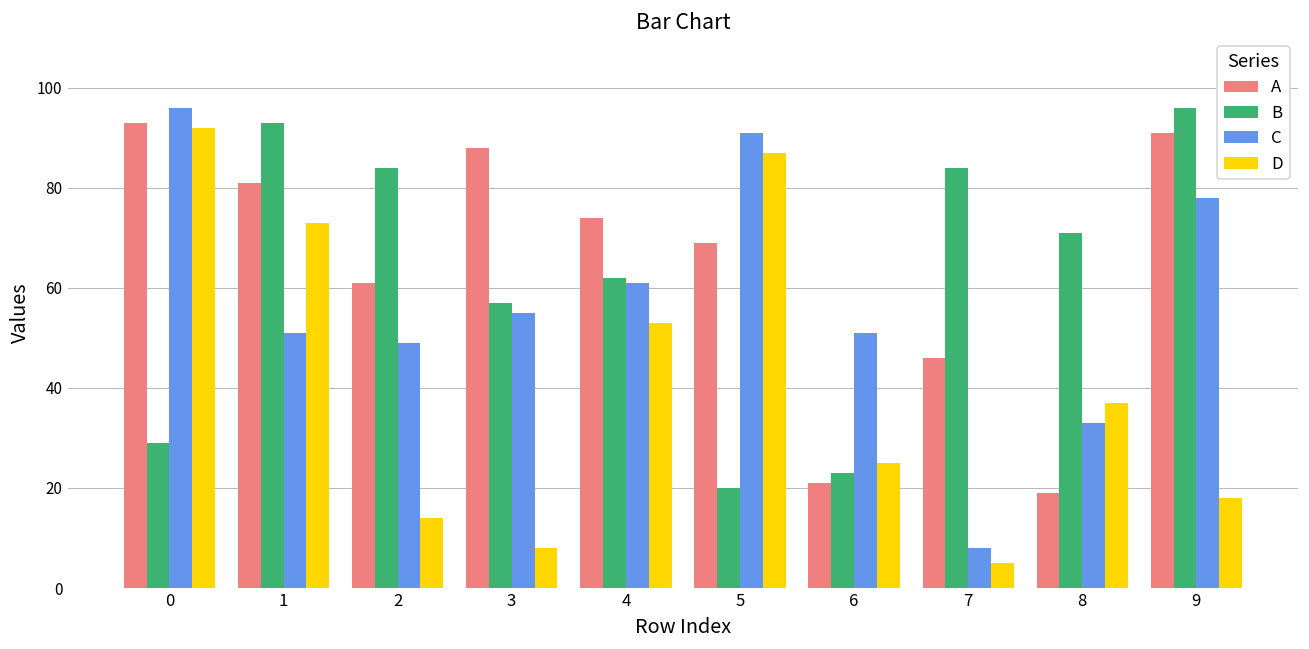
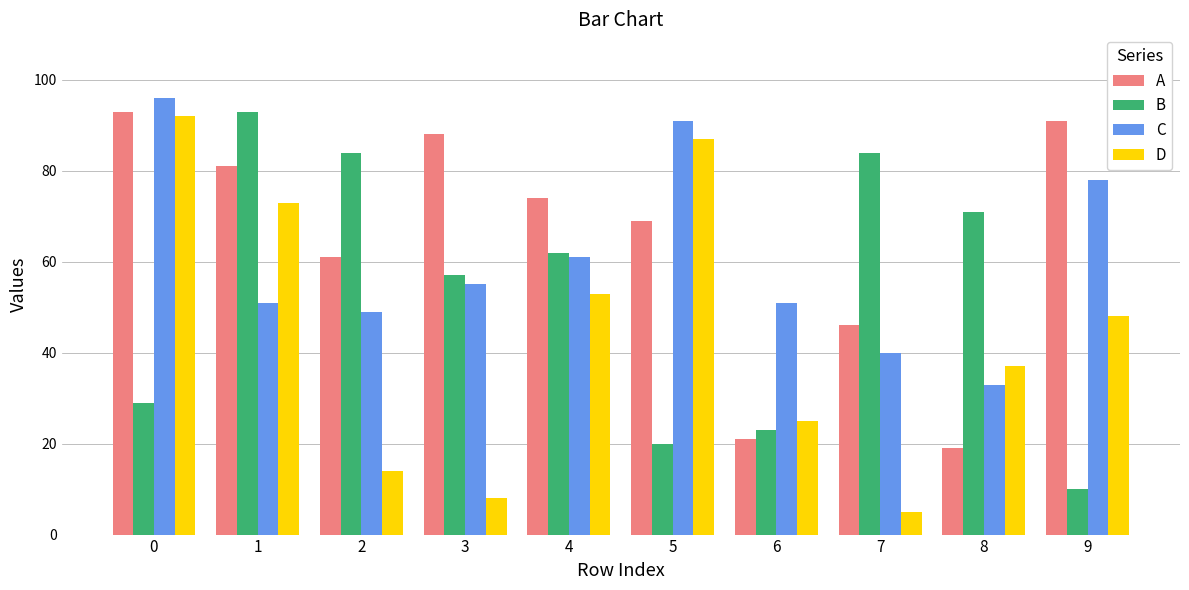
C, 7: 8 -> 40
B, 9: 96 -> 10
D, 9: 18 -> 48
